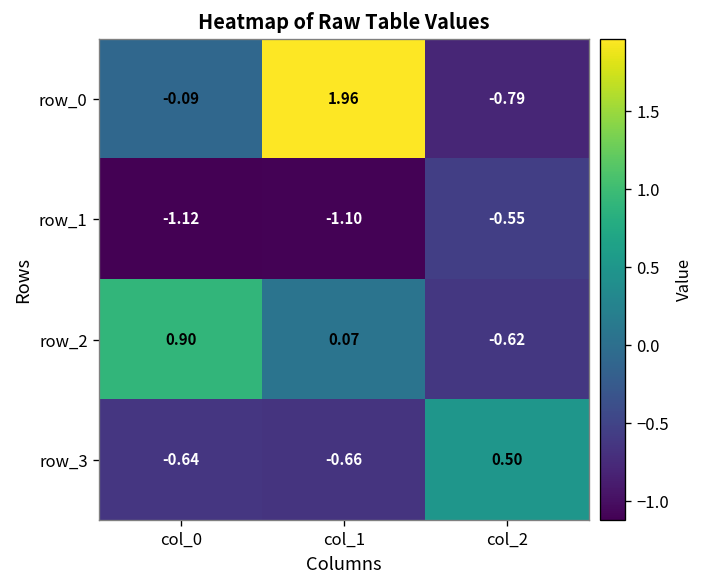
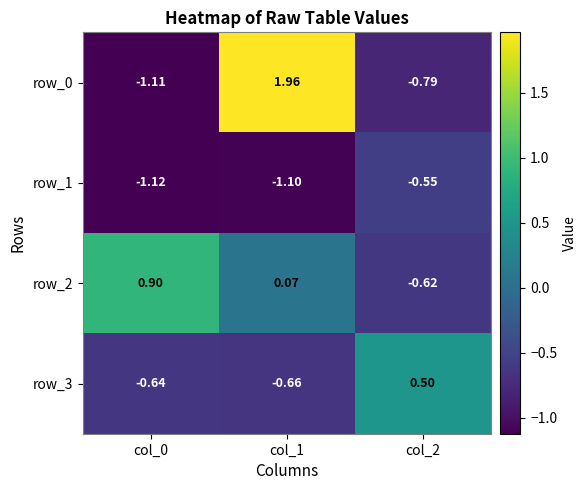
row_0, col_0: -0.09 -> -1.11
